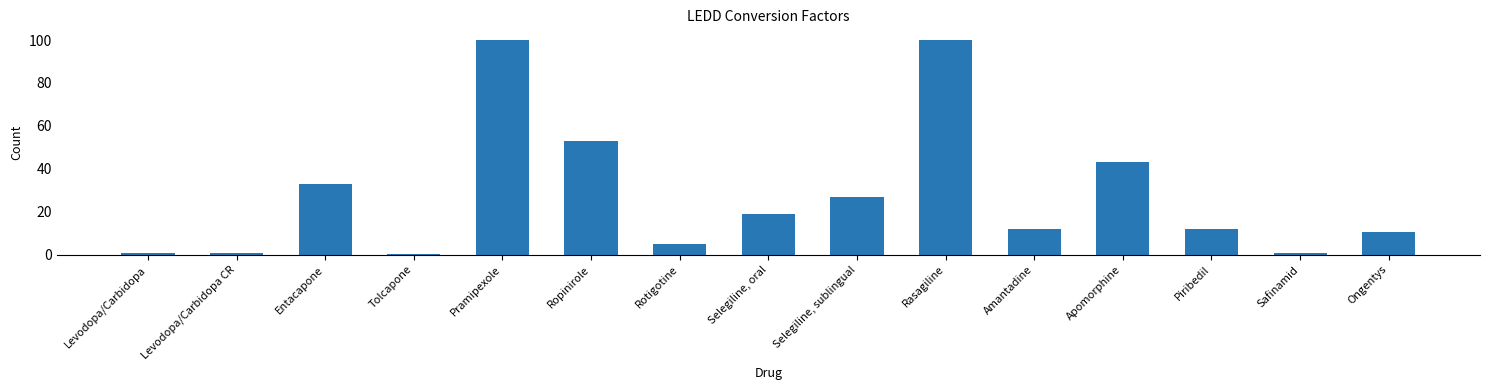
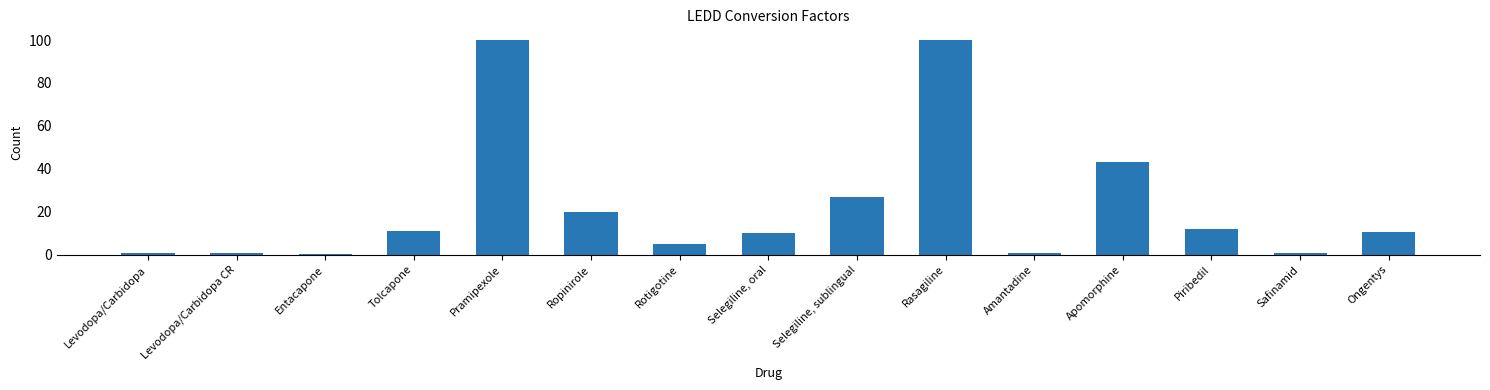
Entacapone: 33 -> 0
Tolcapone: 1 -> 11
Ropinirole: 53 -> 20
Selegiline, oral: 19 -> 10
Amantadine: 12 -> 1
